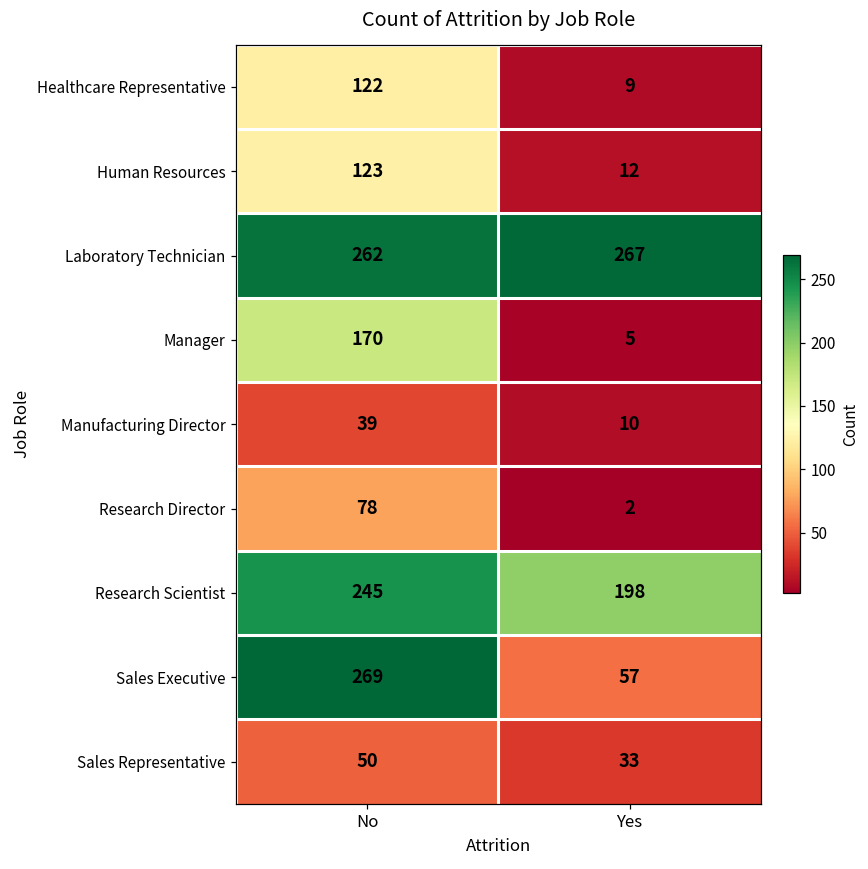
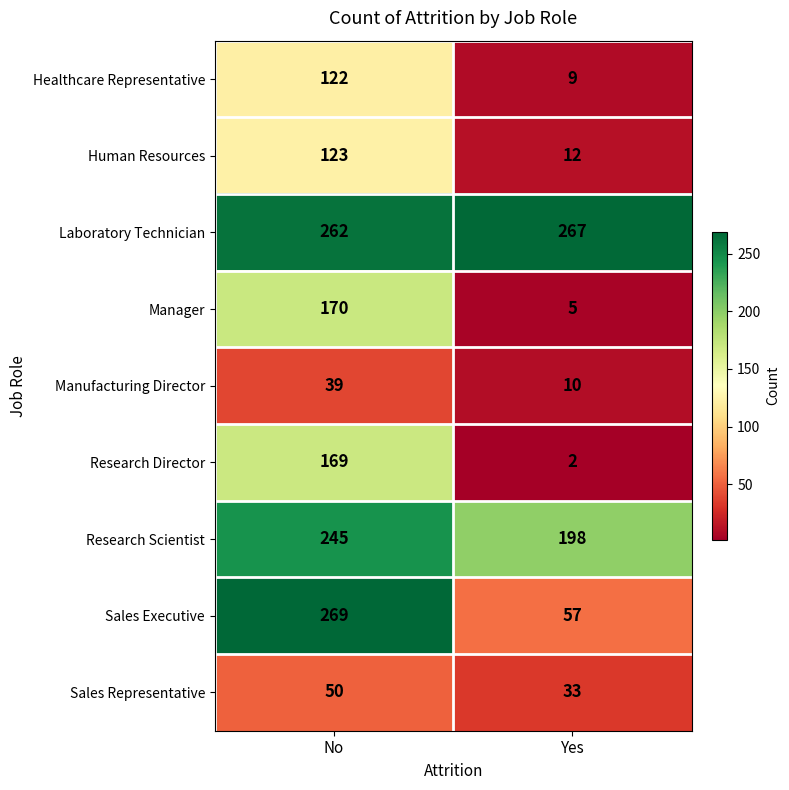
Research Director, No: 78 -> 169
